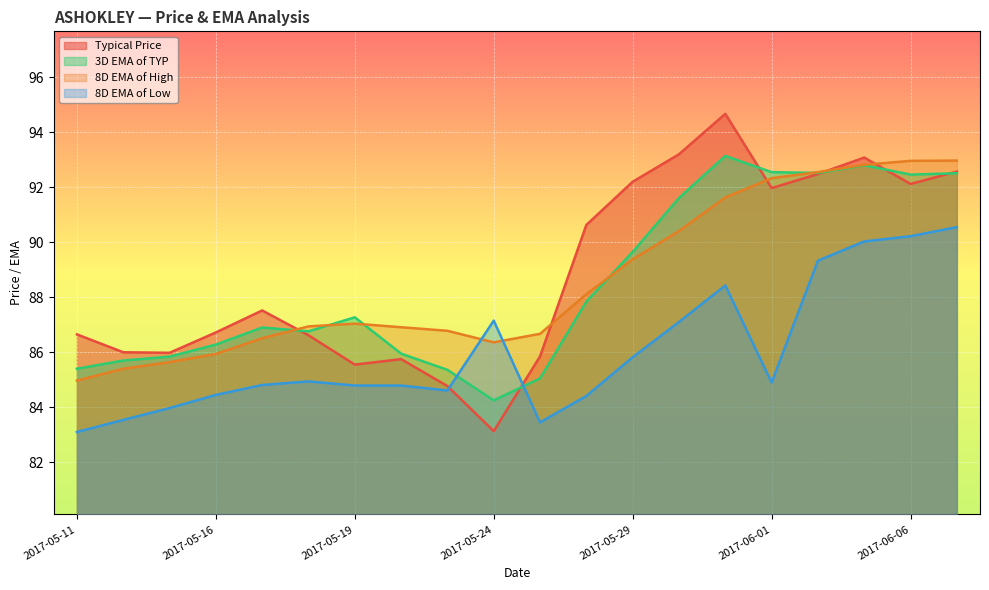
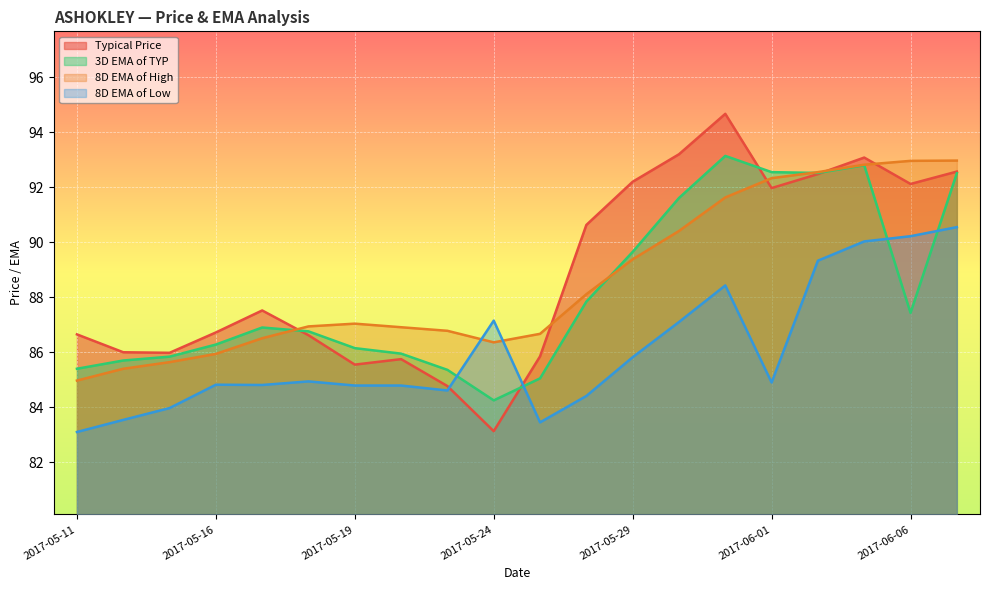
8D EMA of Low, 2017-05-16: 84.5 -> 84.8
3D EMA of TYP, 2017-05-19: 87.3 -> 86.2
3D EMA of TYP, 2017-06-06: 92.5 -> 87.4
